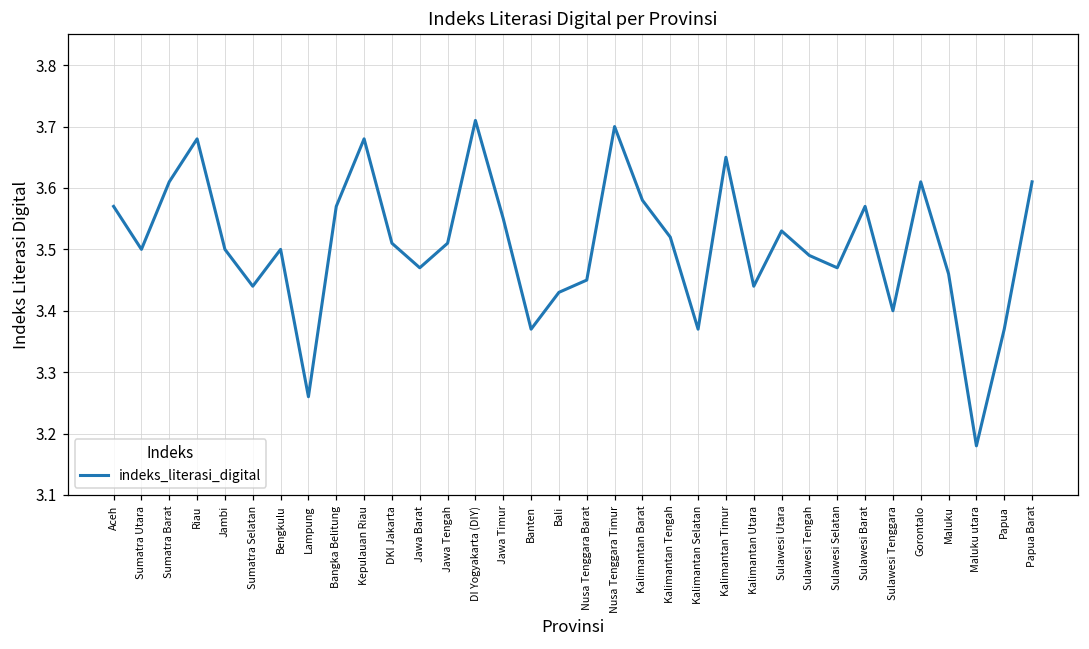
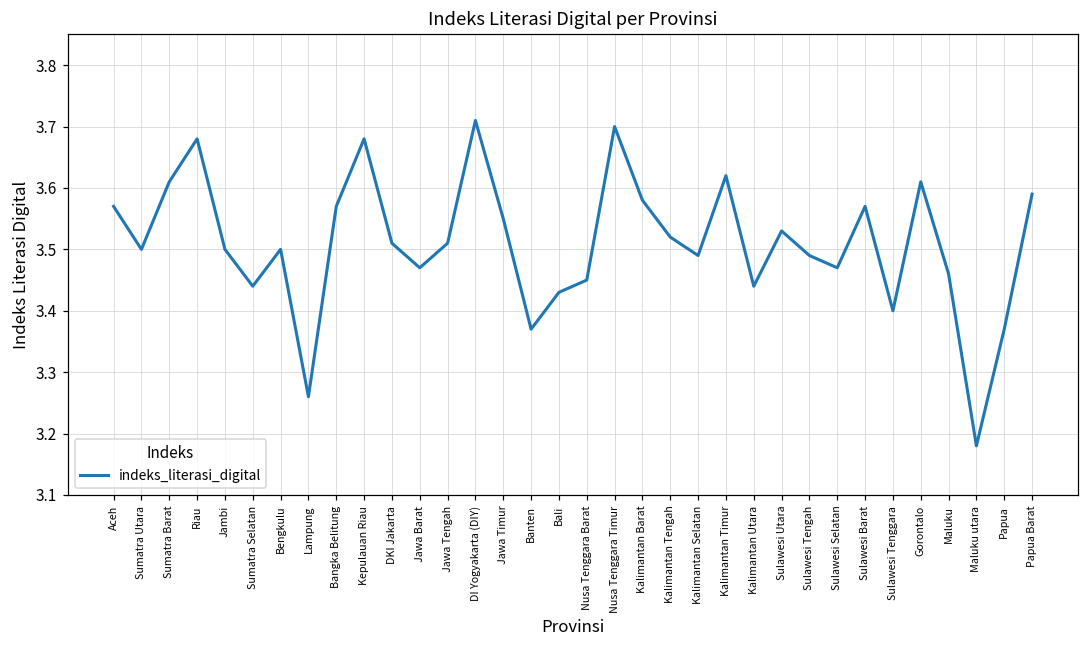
Kalimantan Selatan: 3.37 -> 3.49
Kalimantan Timur: 3.65 -> 3.62
Papua Barat: 3.61 -> 3.59
